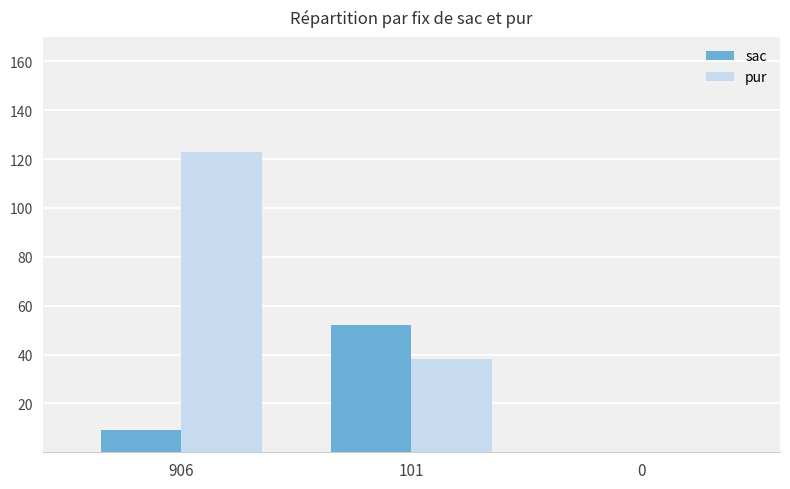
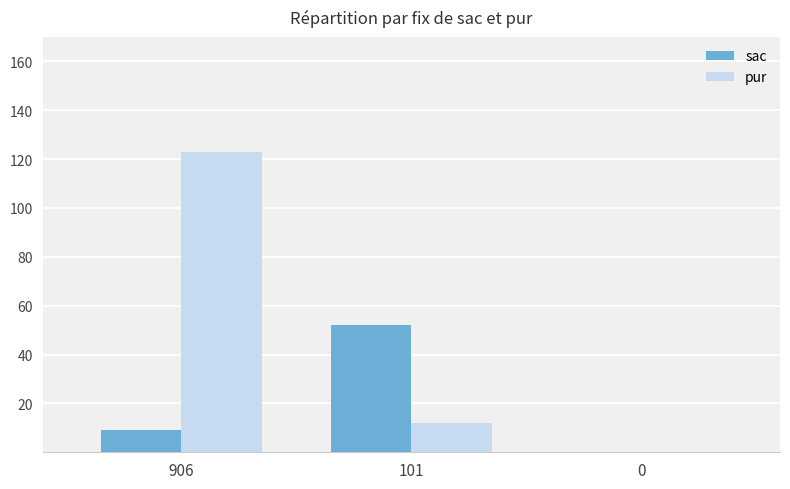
pur, 101: 38 -> 12
